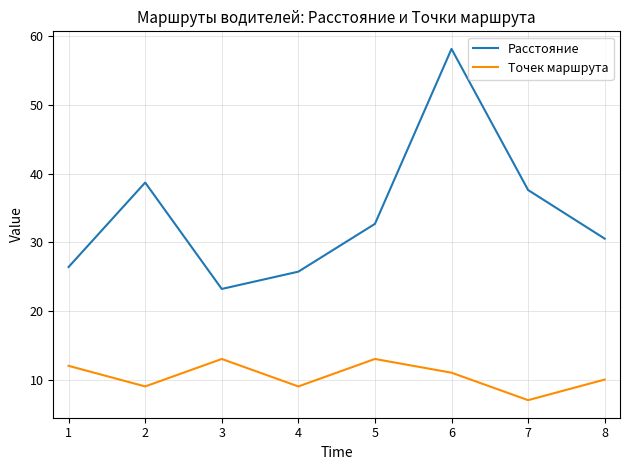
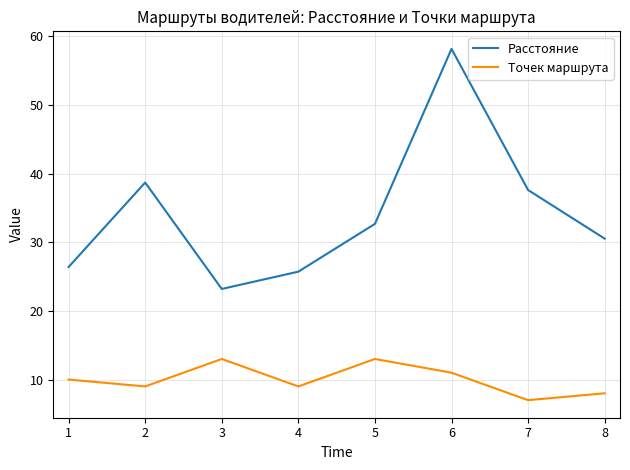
Точек маршрута, 1: 12 -> 10
Точек маршрута, 8: 10 -> 8
